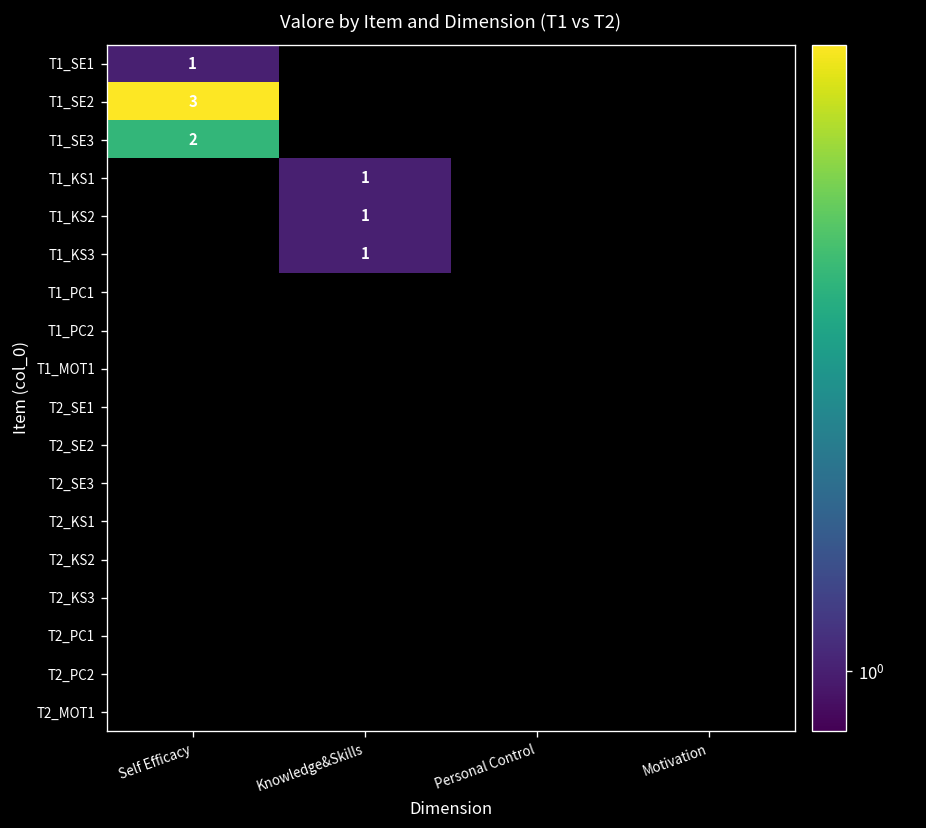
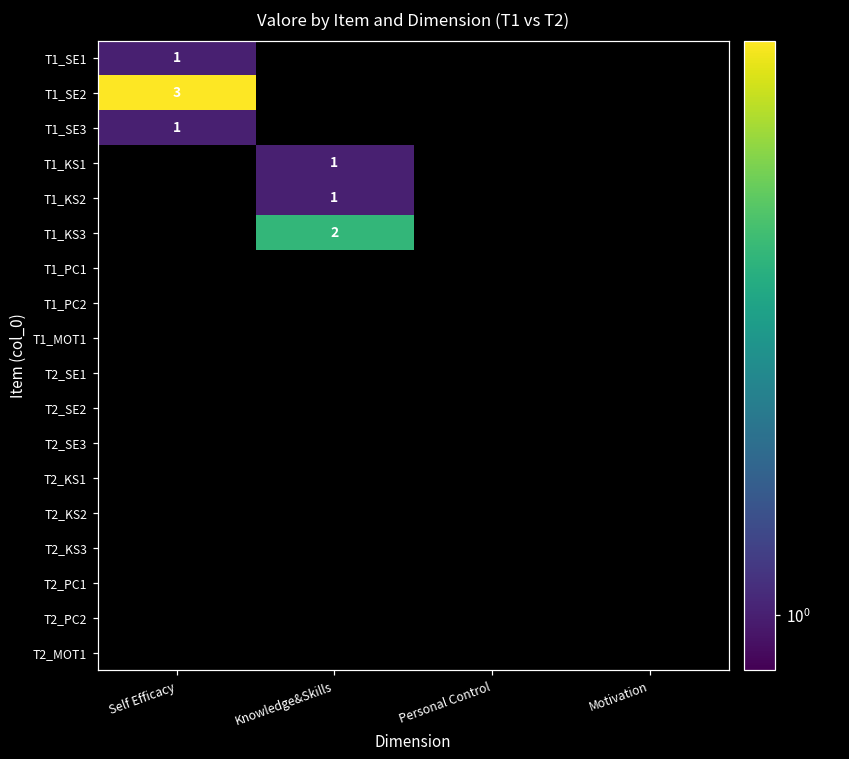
T1_SE3, Self Efficacy: 2 -> 1
T1_KS3, Knowledge&Skills: 1 -> 2
